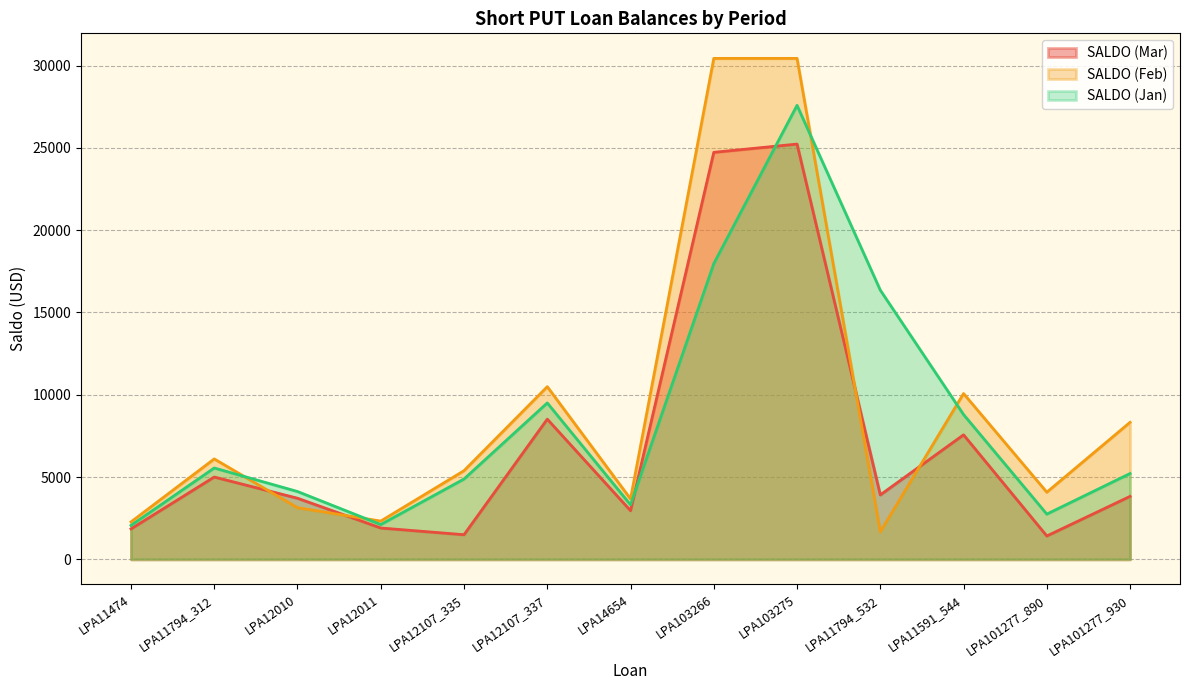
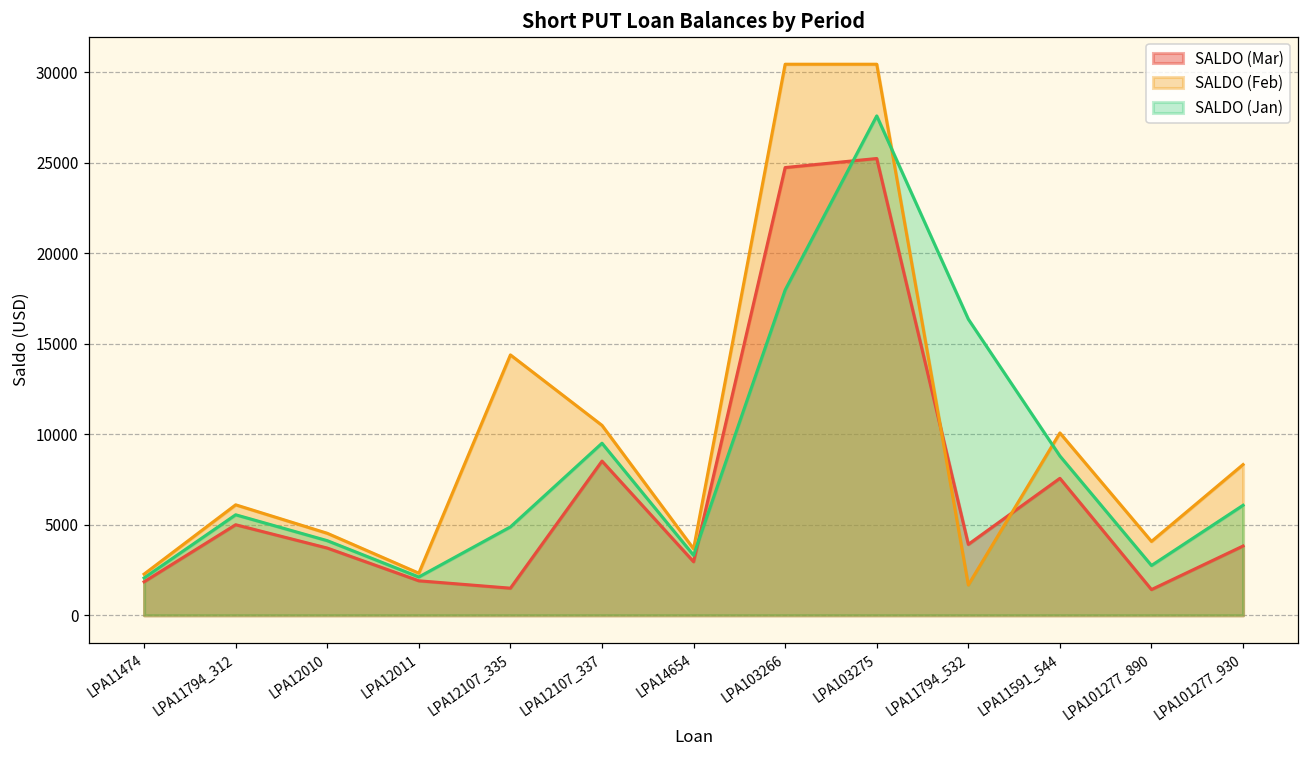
SALDO (Feb), LPA12010: 3100 -> 4500
SALDO (Feb), LPA12107_335: 5400 -> 14400
SALDO (Jan), LPA101277_930: 5200 -> 6100
